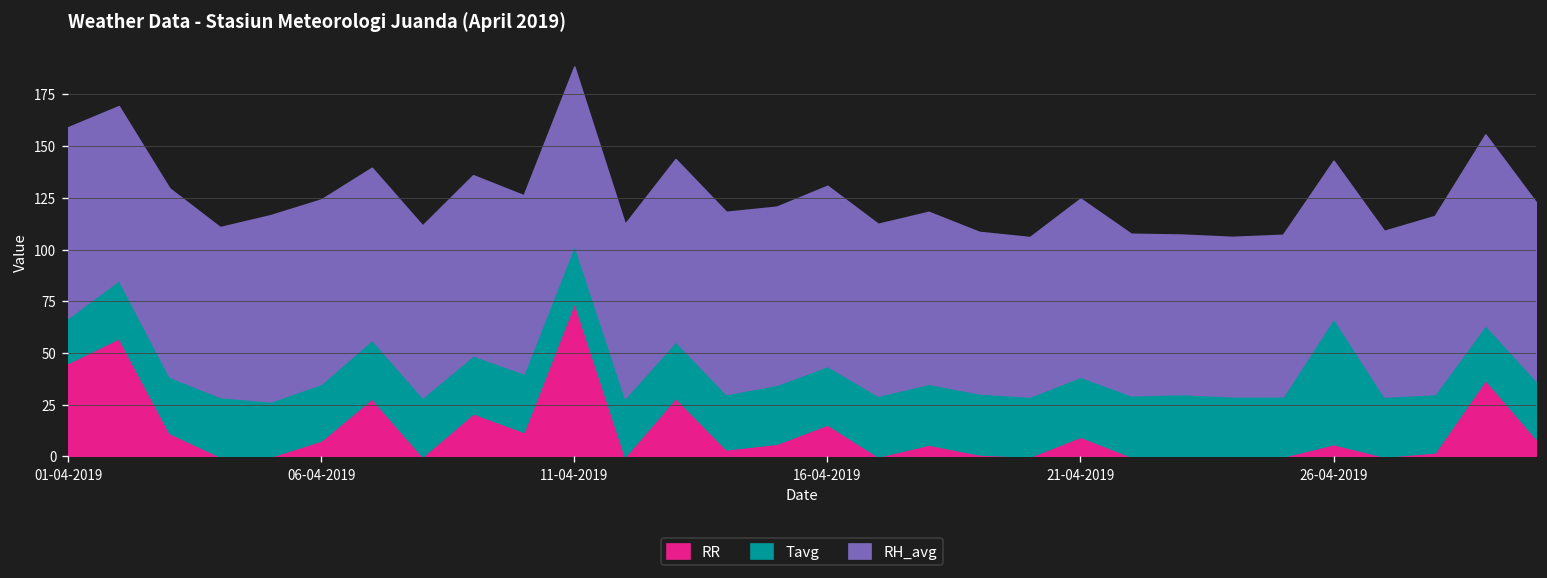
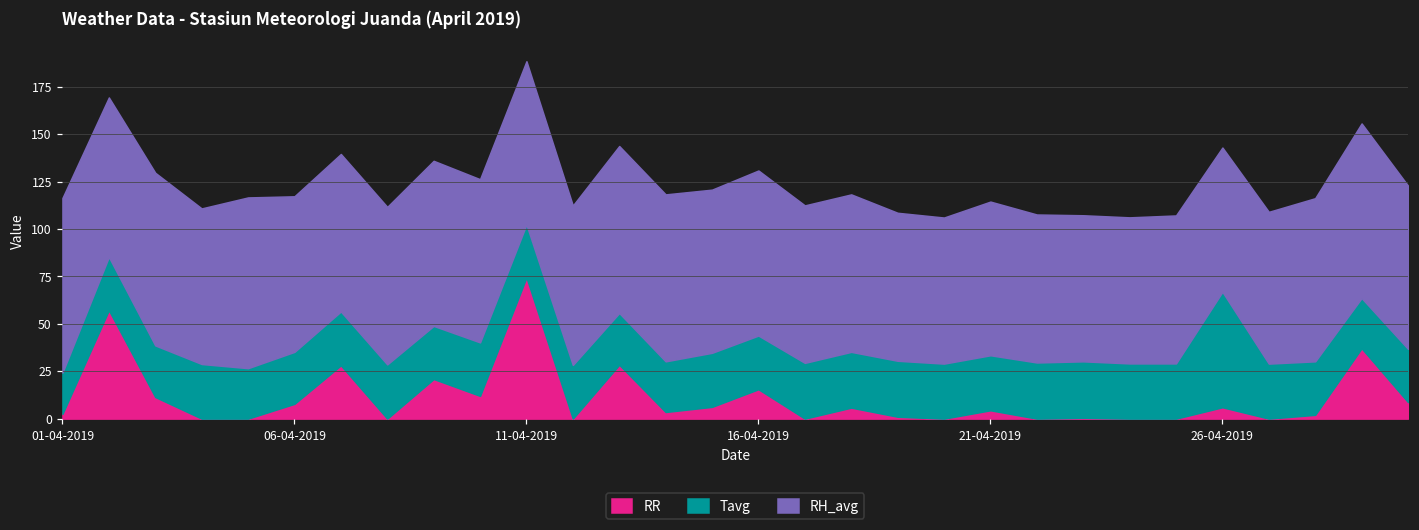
RR, 01-04-2019: 45 -> 3
RH_avg, 06-04-2019: 89 -> 82
RR, 21-04-2019: 10 -> 4
RH_avg, 21-04-2019: 86 -> 81
